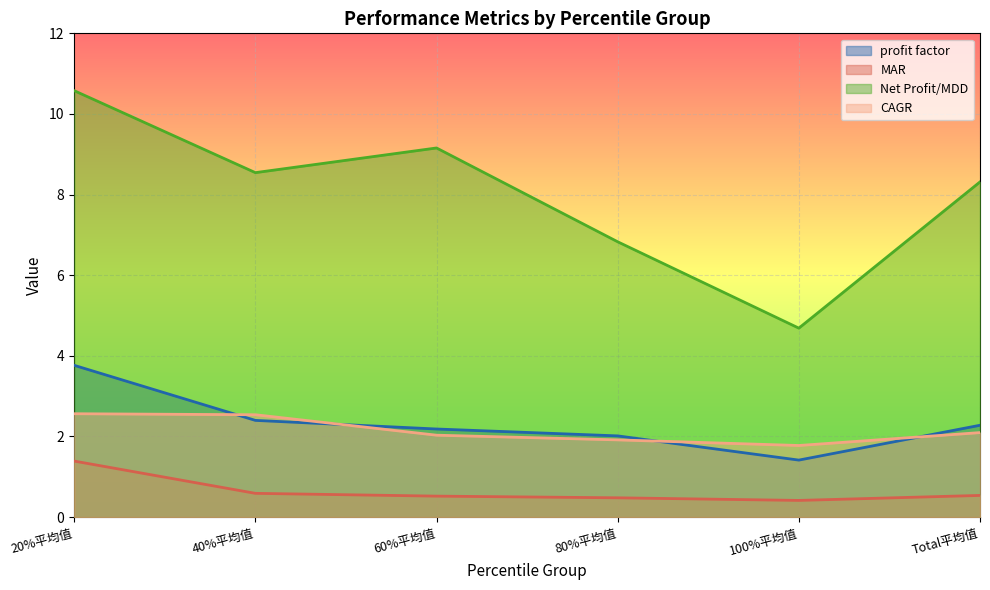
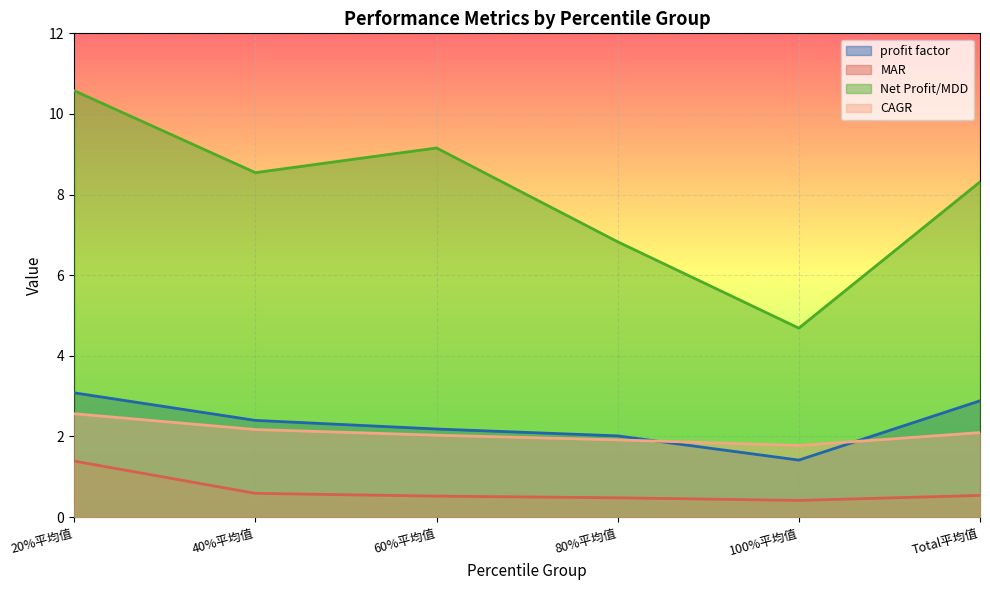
profit factor, 20%平均值: 3.8 -> 3.1
CAGR, 40%平均值: 2.5 -> 2.2
profit factor, Total平均值: 2.3 -> 2.9
